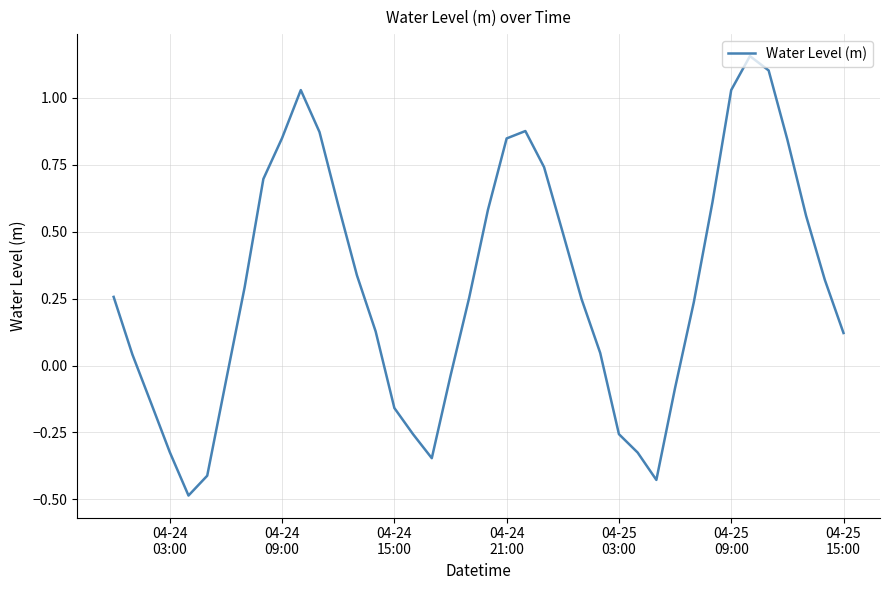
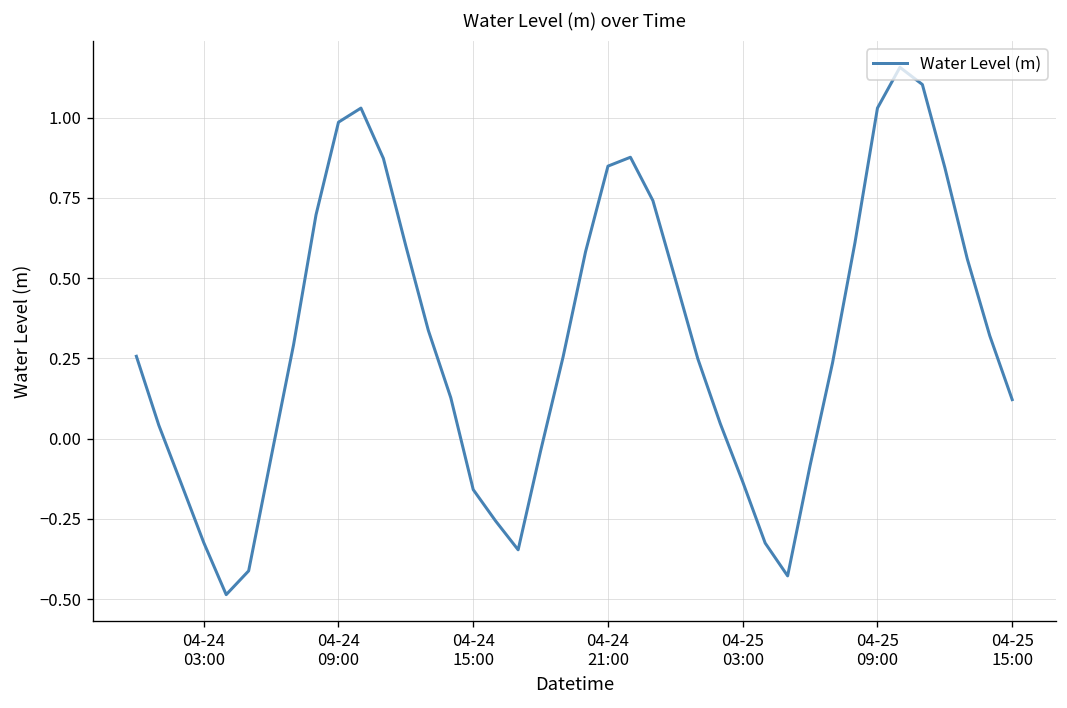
04-24 09:00: 0.85 -> 0.99
04-25 03:00: -0.26 -> -0.13
